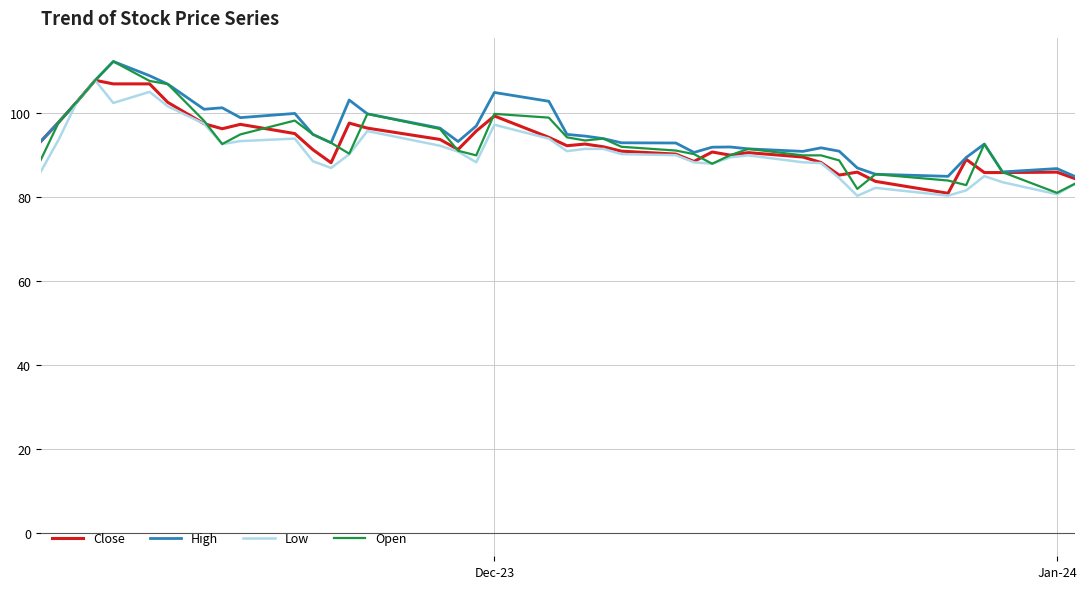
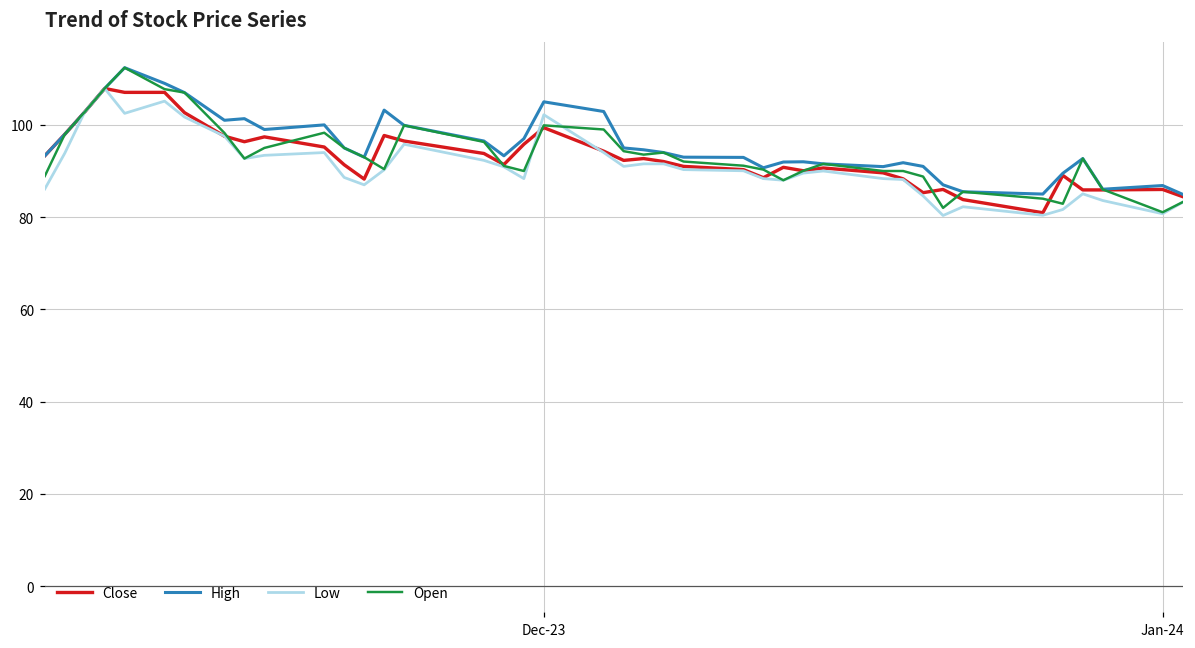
Low, Dec-23: 97 -> 102
